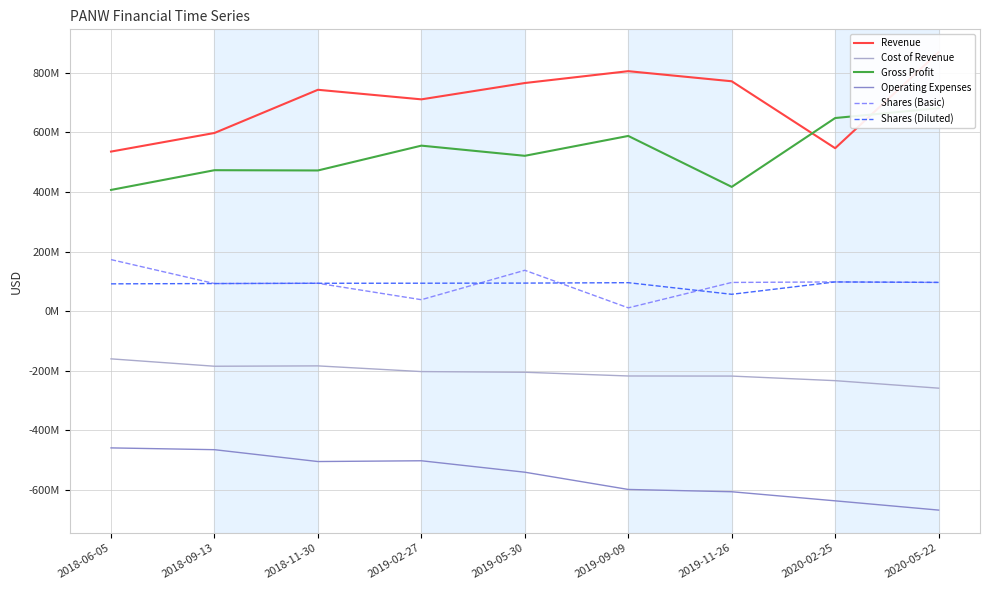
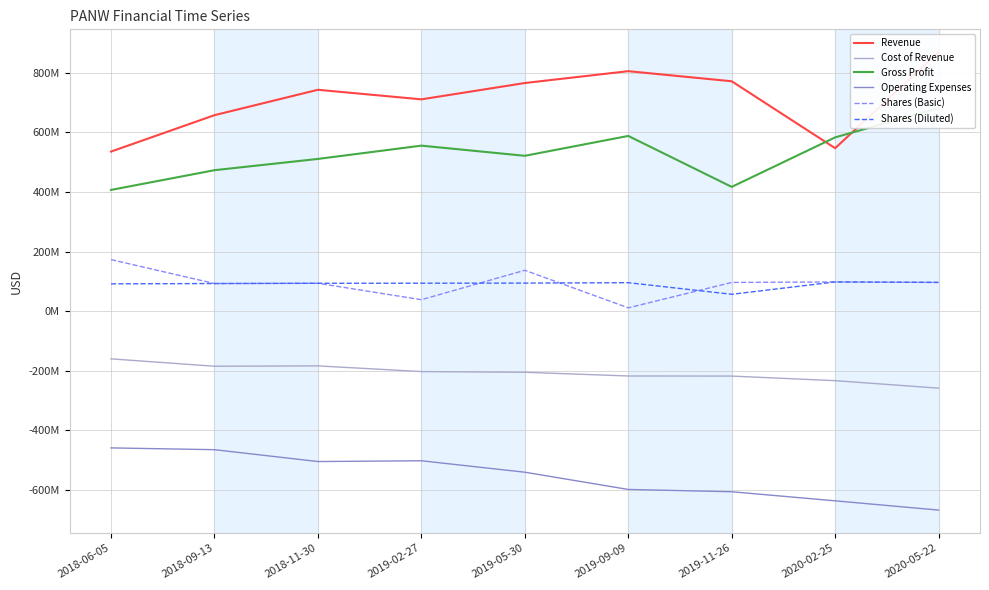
Revenue, 2018-09-13: 600000000 -> 660000000
Gross Profit, 2018-11-30: 470000000 -> 510000000
Gross Profit, 2020-02-25: 650000000 -> 580000000
